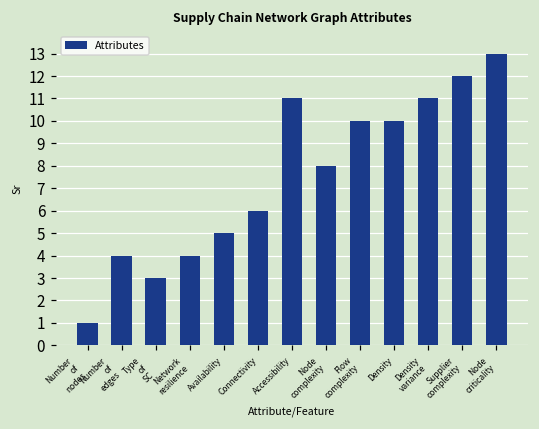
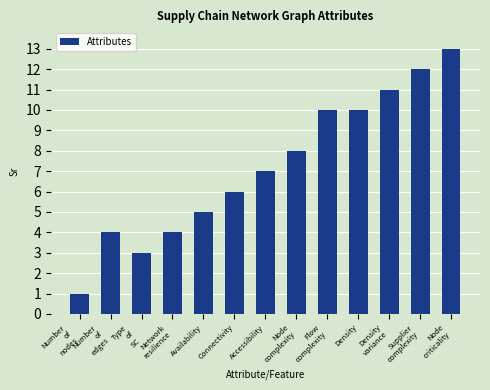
Accessibility: 11 -> 7
